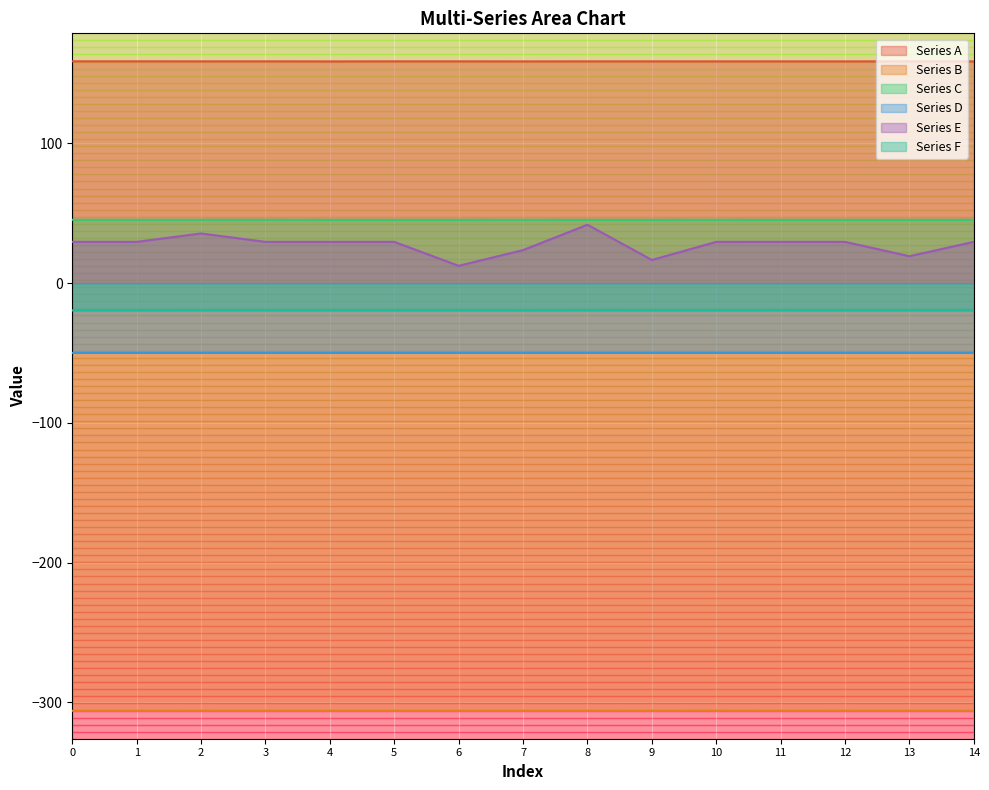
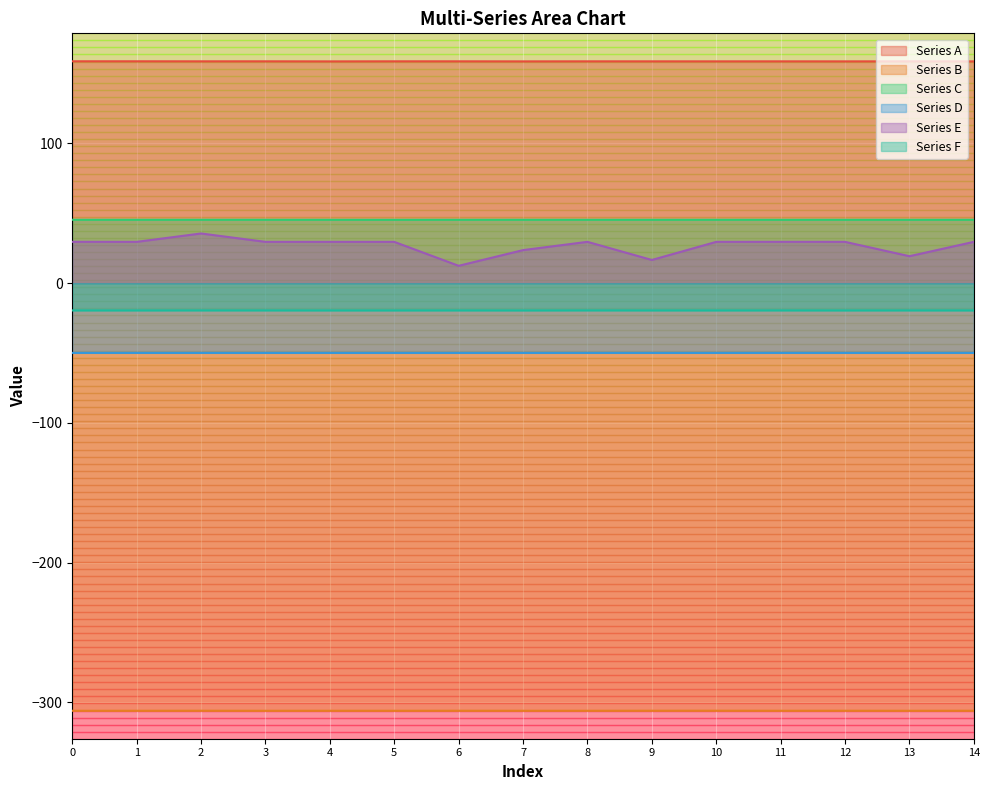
Series E, 8: 42 -> 30
